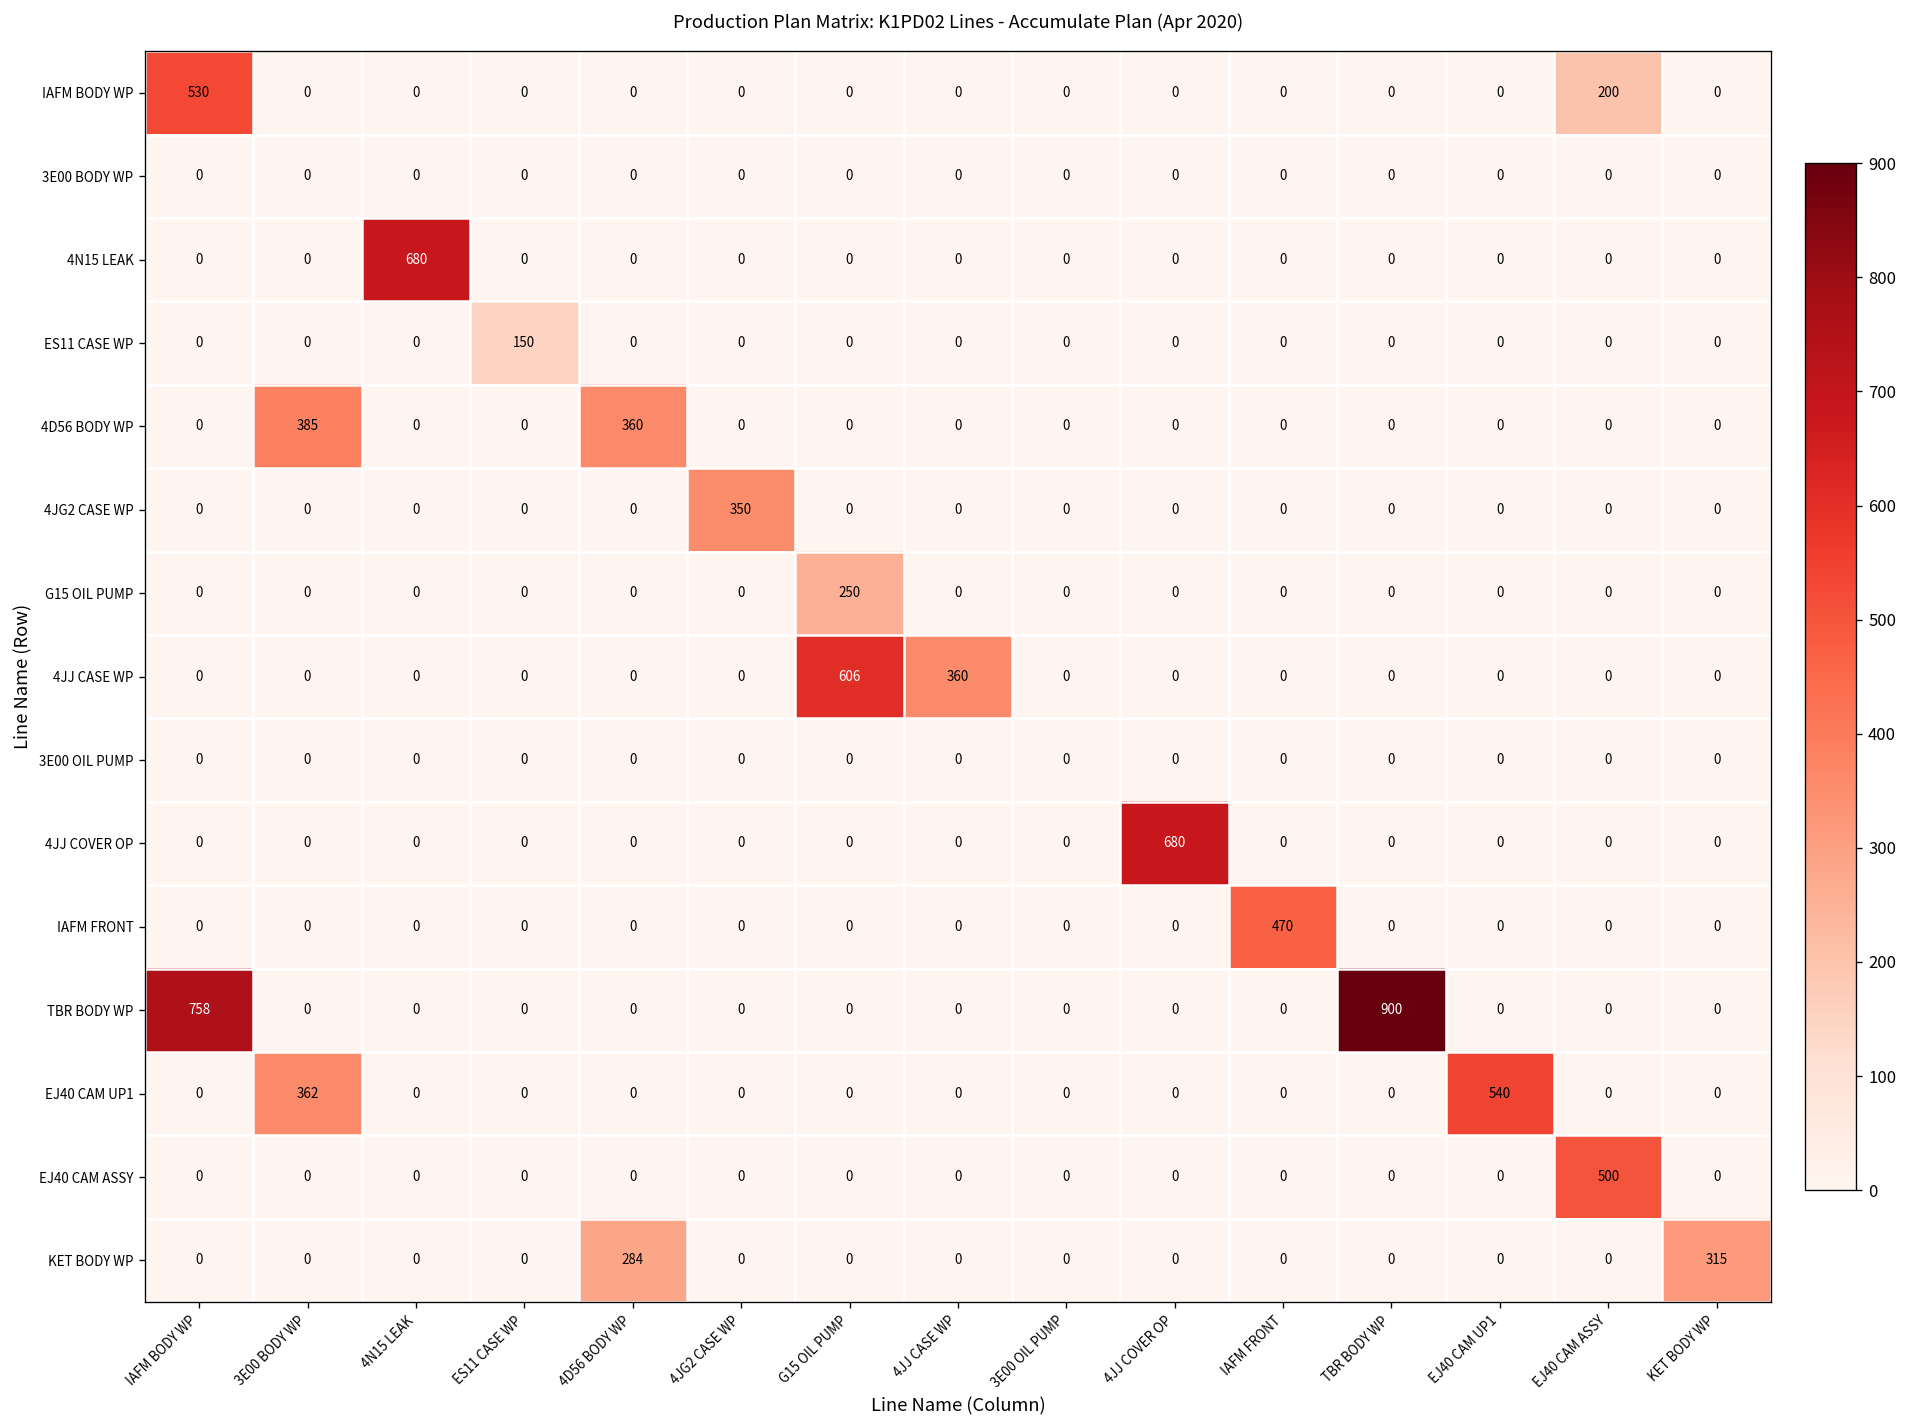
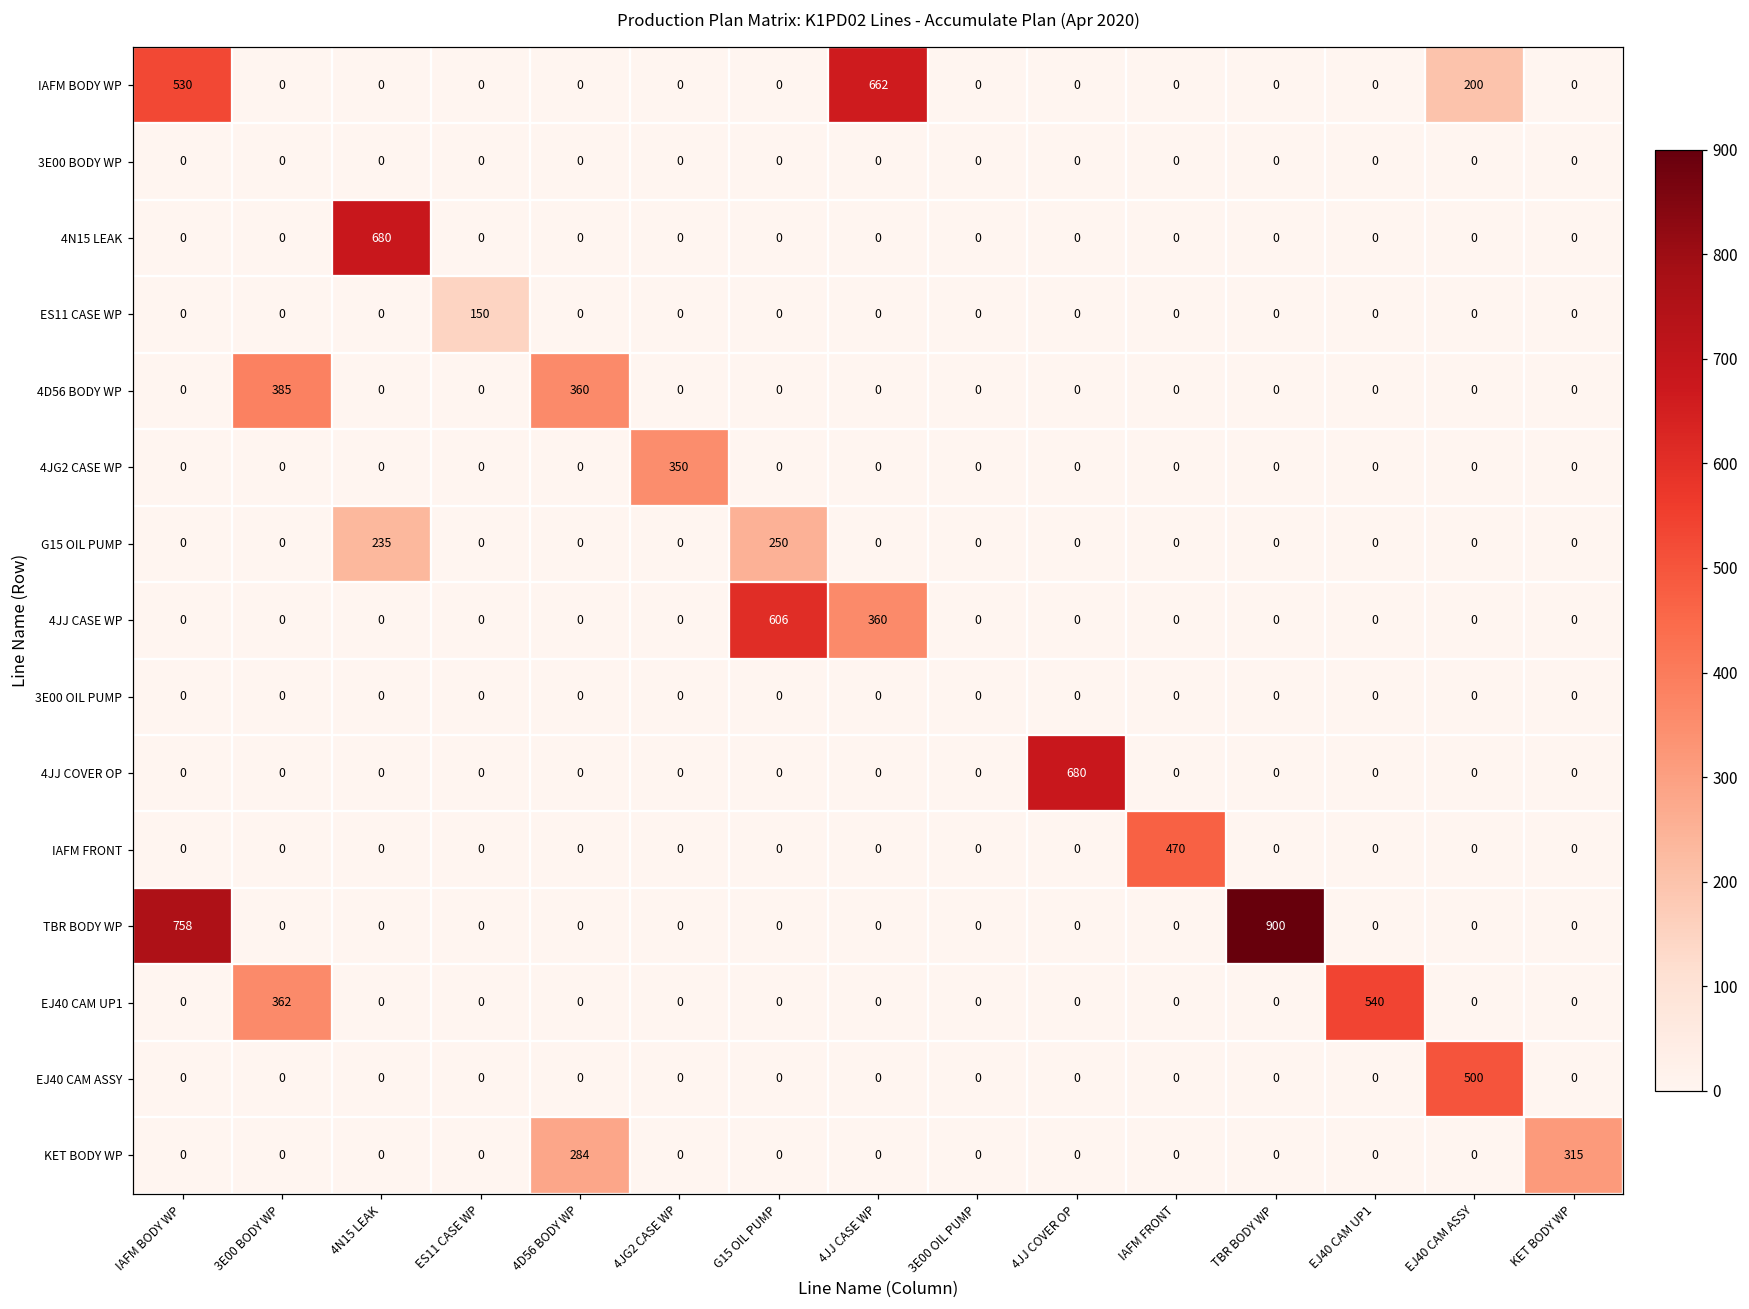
IAFM BODY WP, 4JJ CASE WP: 0 -> 662
G15 OIL PUMP, 4N15 LEAK: 0 -> 235
